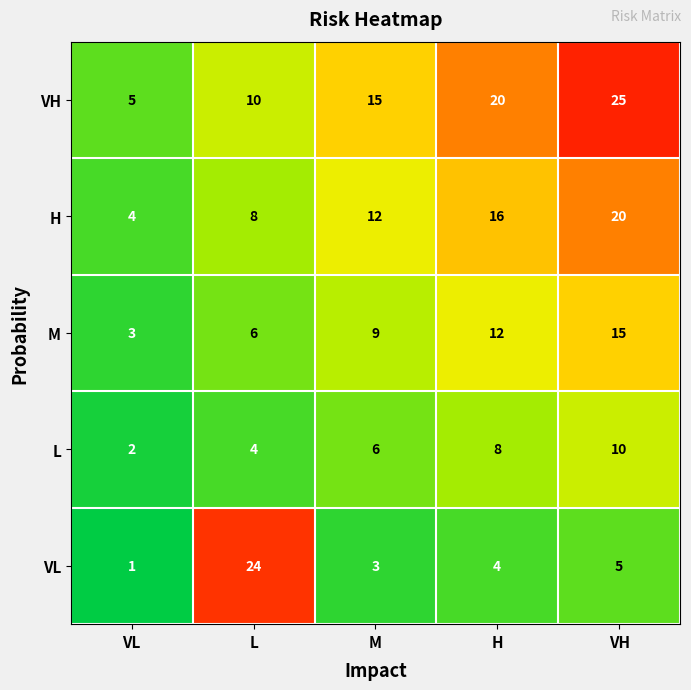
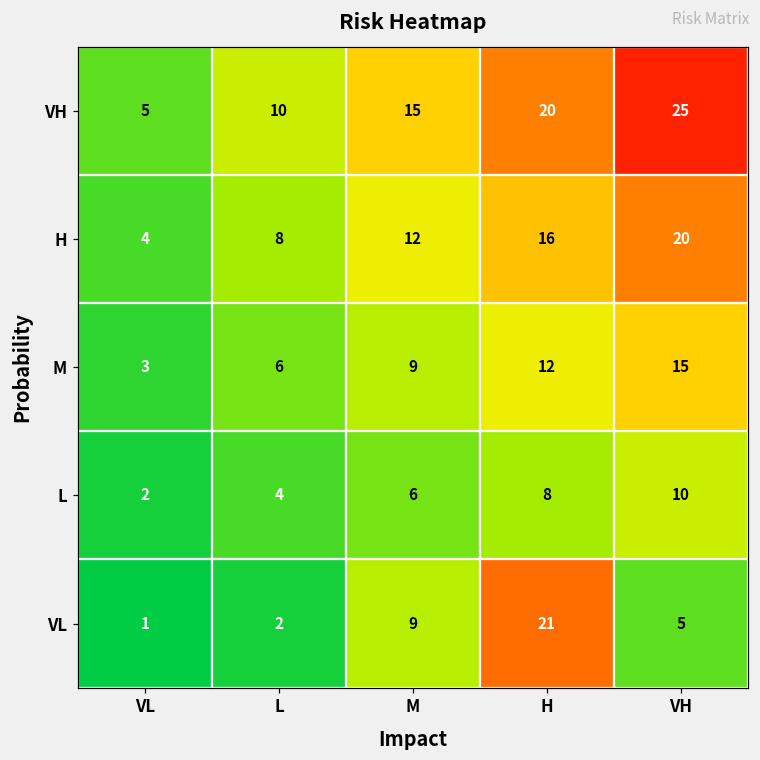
VL, L: 24 -> 2
VL, M: 3 -> 9
VL, H: 4 -> 21
